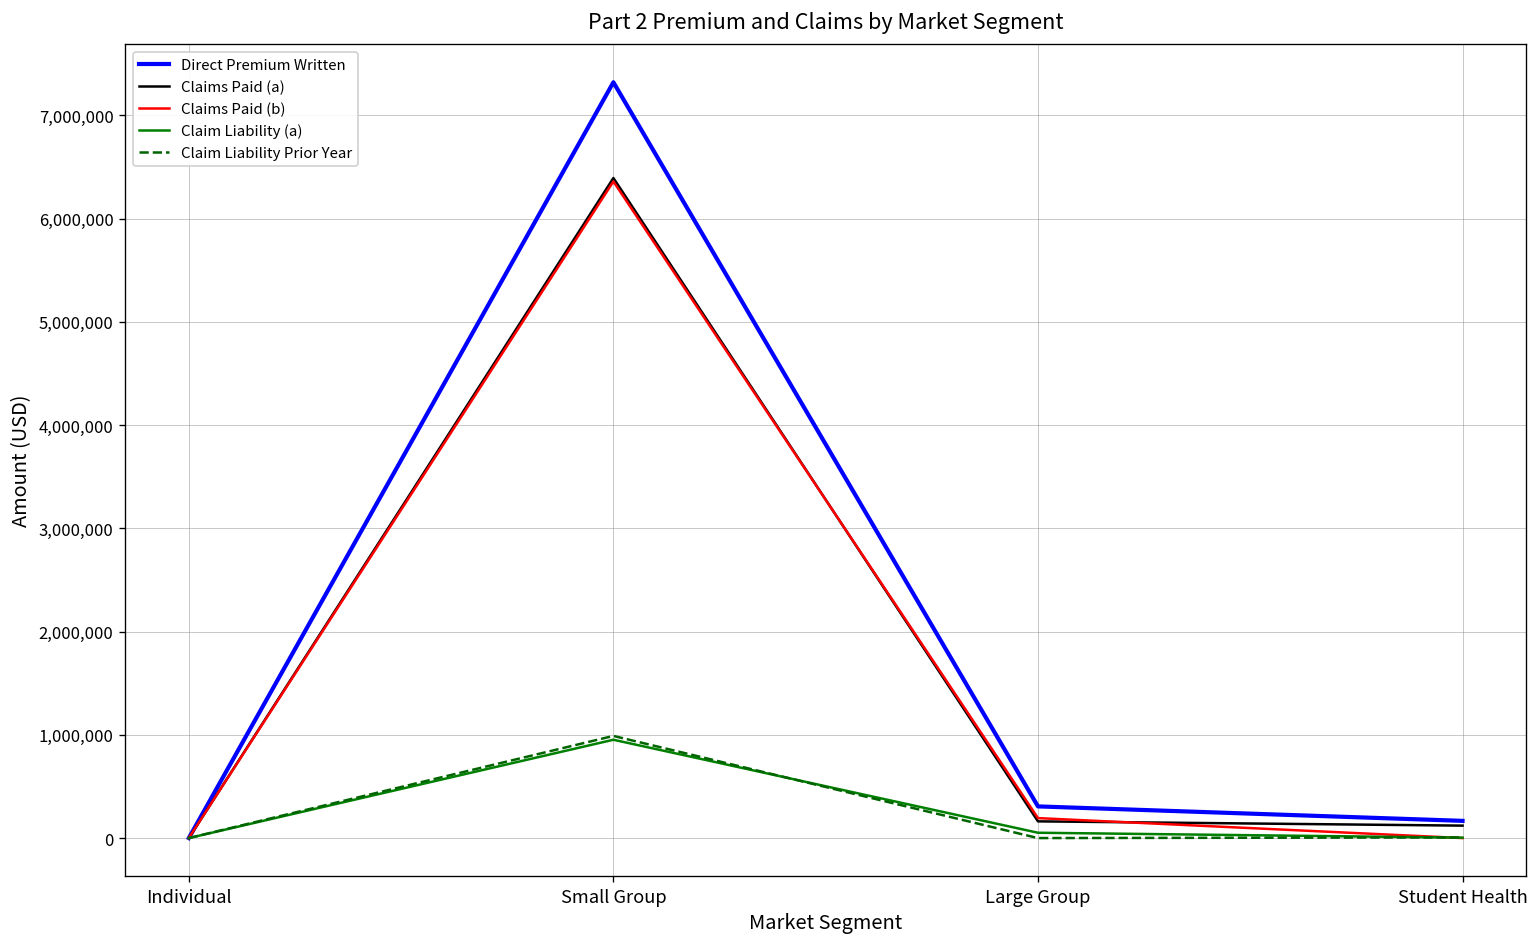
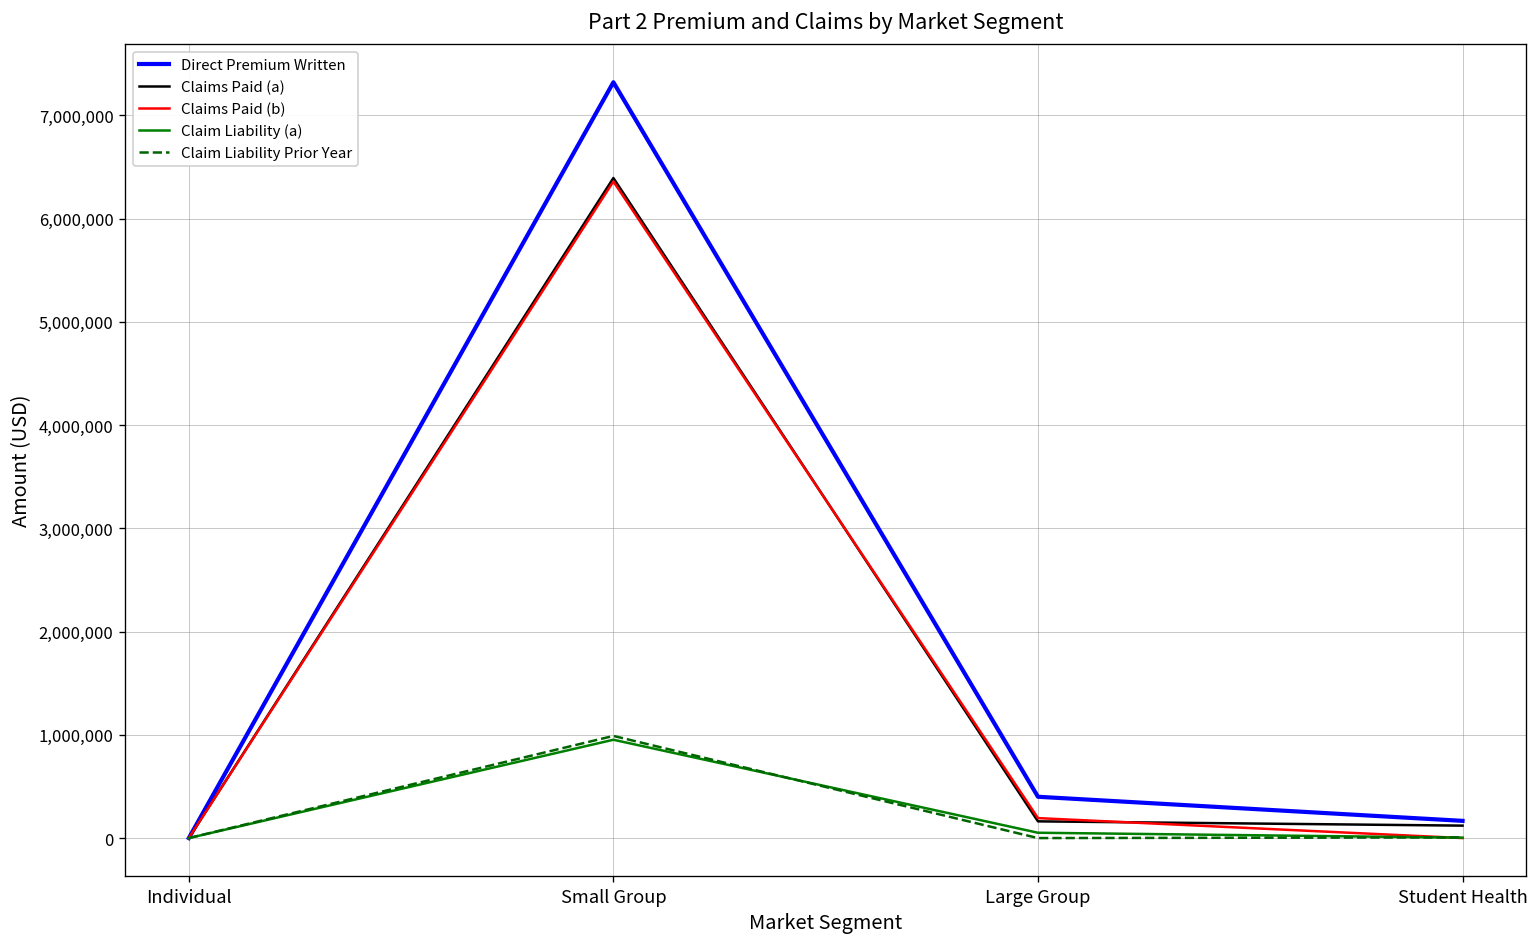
Direct Premium Written, Large Group: 300,000 -> 400,000
